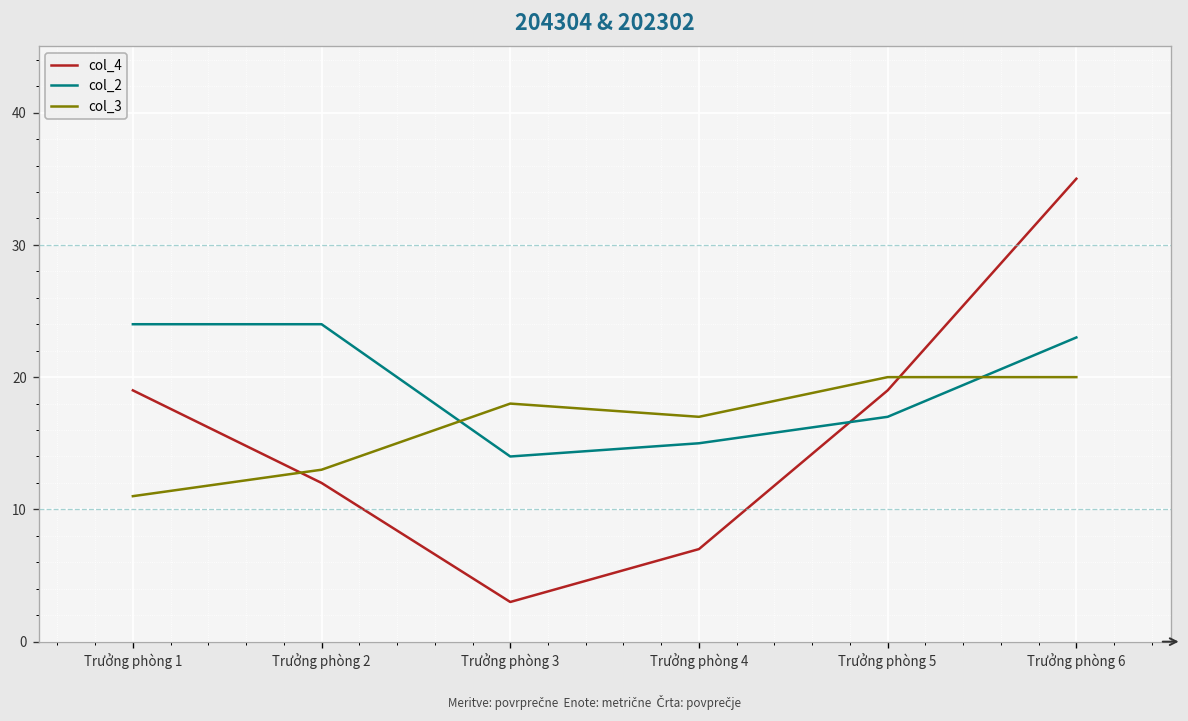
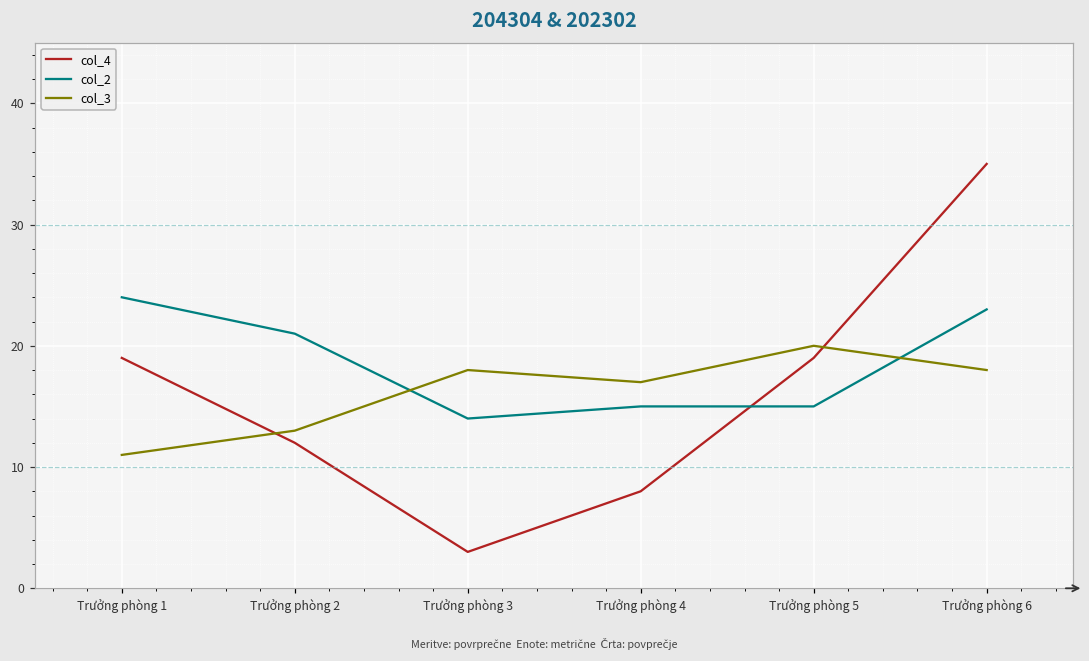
col_2, Trưởng phòng 2: 24 -> 21
col_4, Trưởng phòng 4: 7 -> 8
col_2, Trưởng phòng 5: 17 -> 15
col_3, Trưởng phòng 6: 20 -> 18
